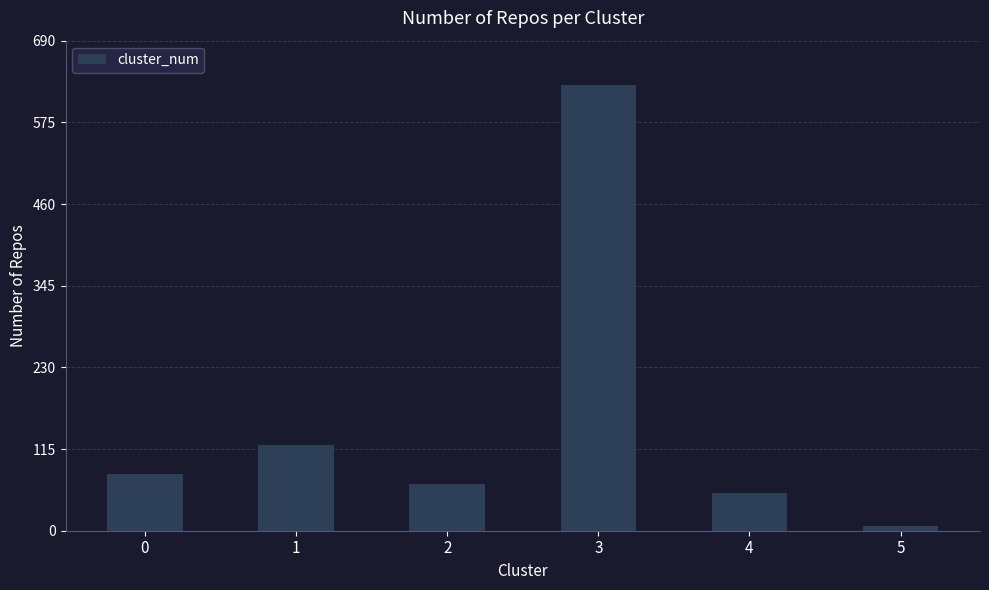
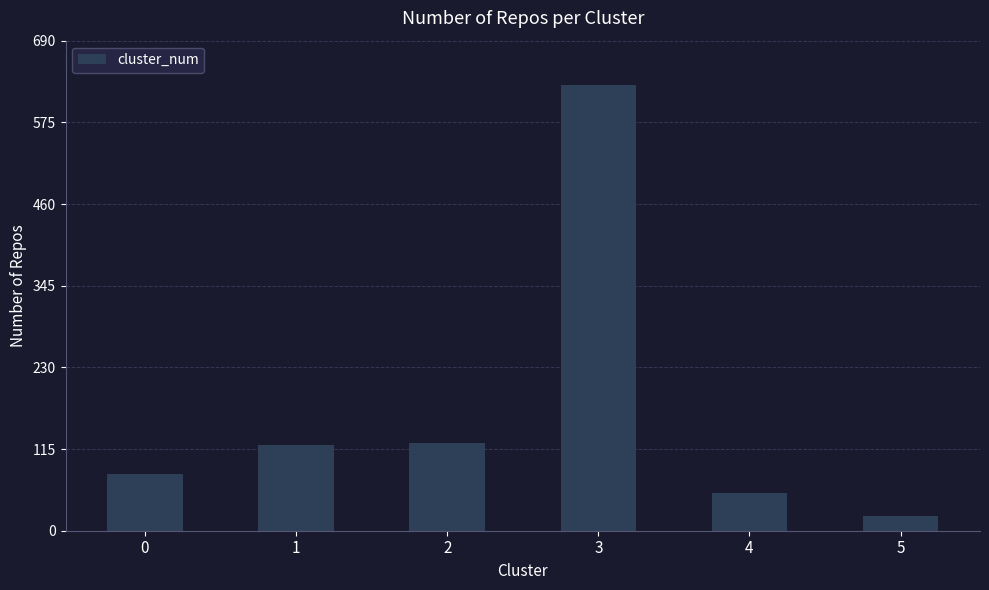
2: 70 -> 120
5: 10 -> 20
